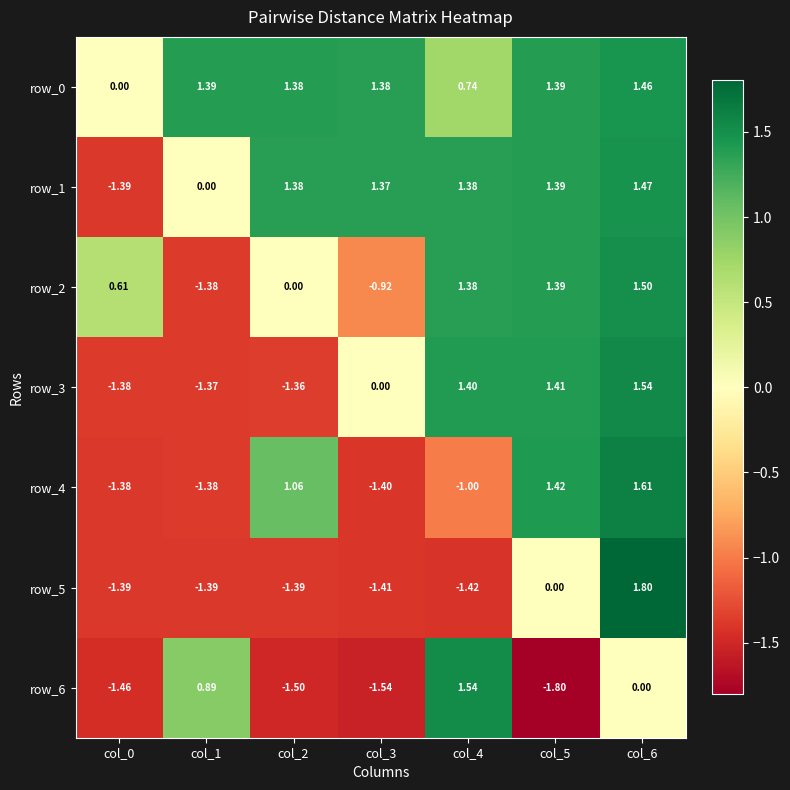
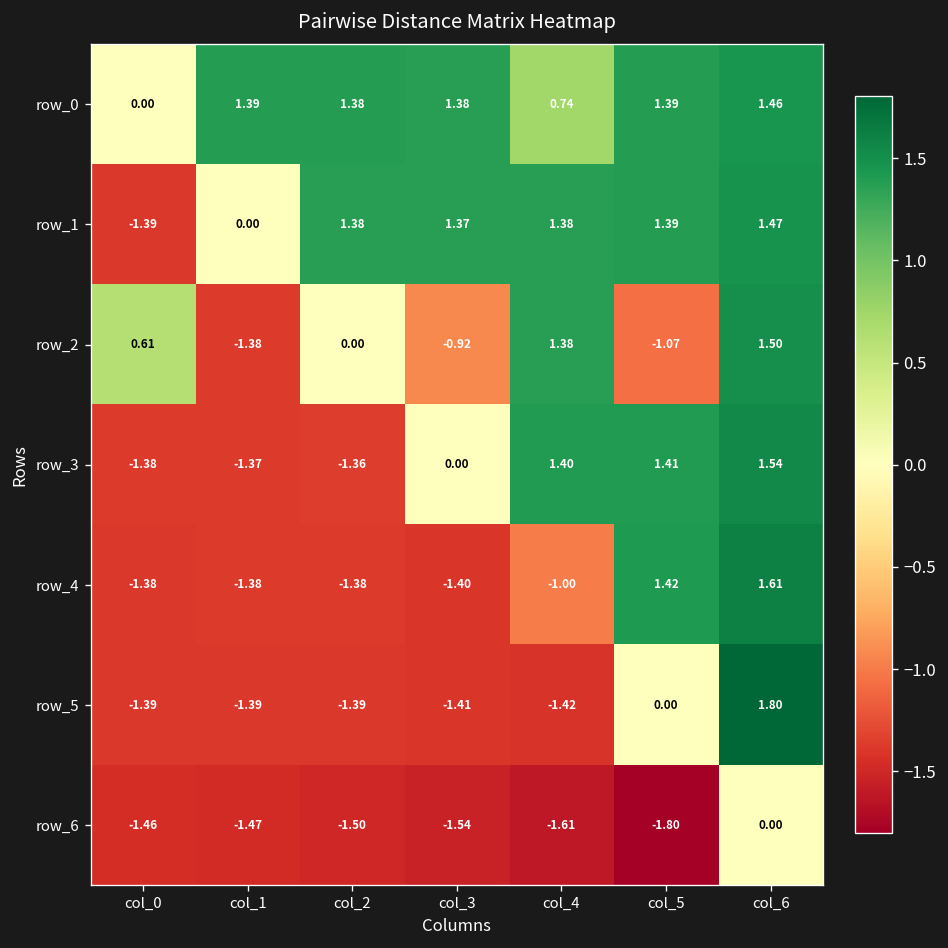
row_2, col_5: 1.39 -> -1.07
row_4, col_2: 1.06 -> -1.38
row_6, col_1: 0.89 -> -1.47
row_6, col_4: 1.54 -> -1.61
